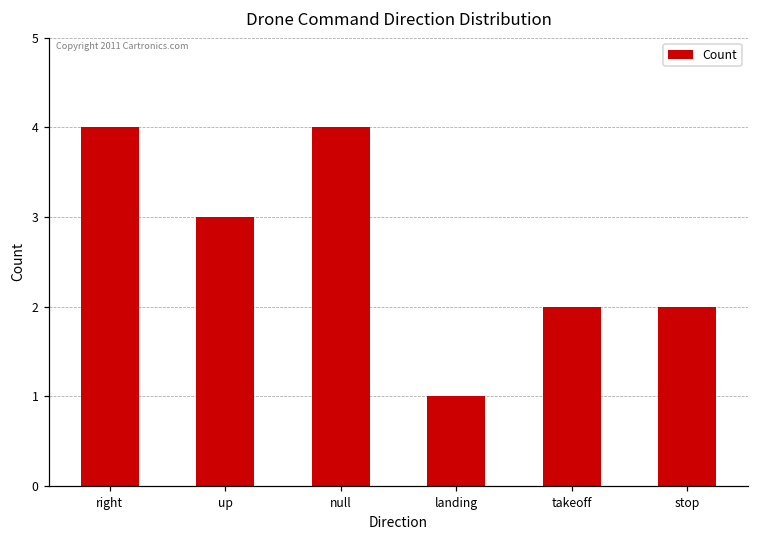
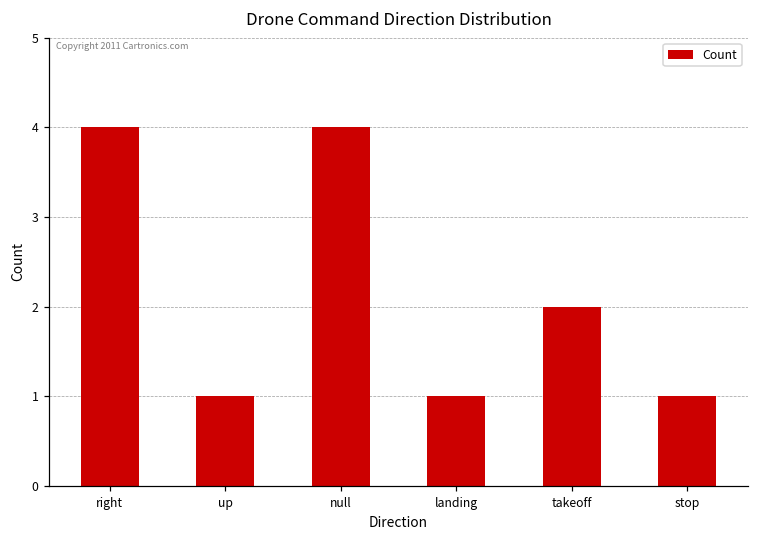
up: 3 -> 1
stop: 2 -> 1
